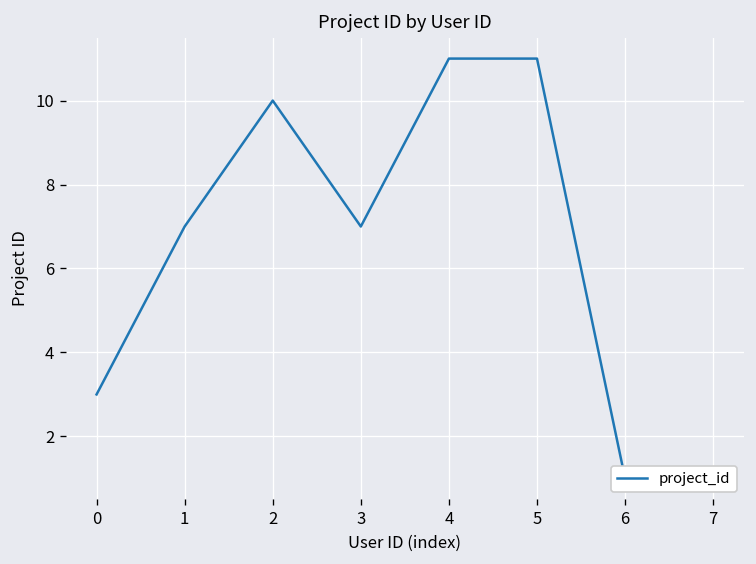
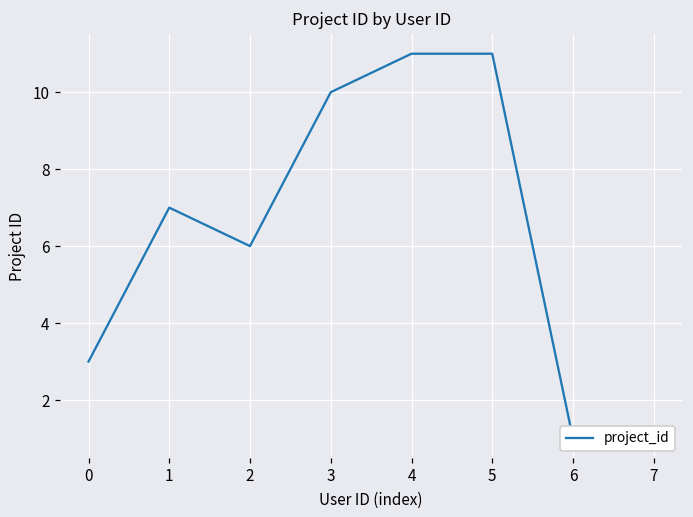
2: 10 -> 6
3: 7 -> 10
